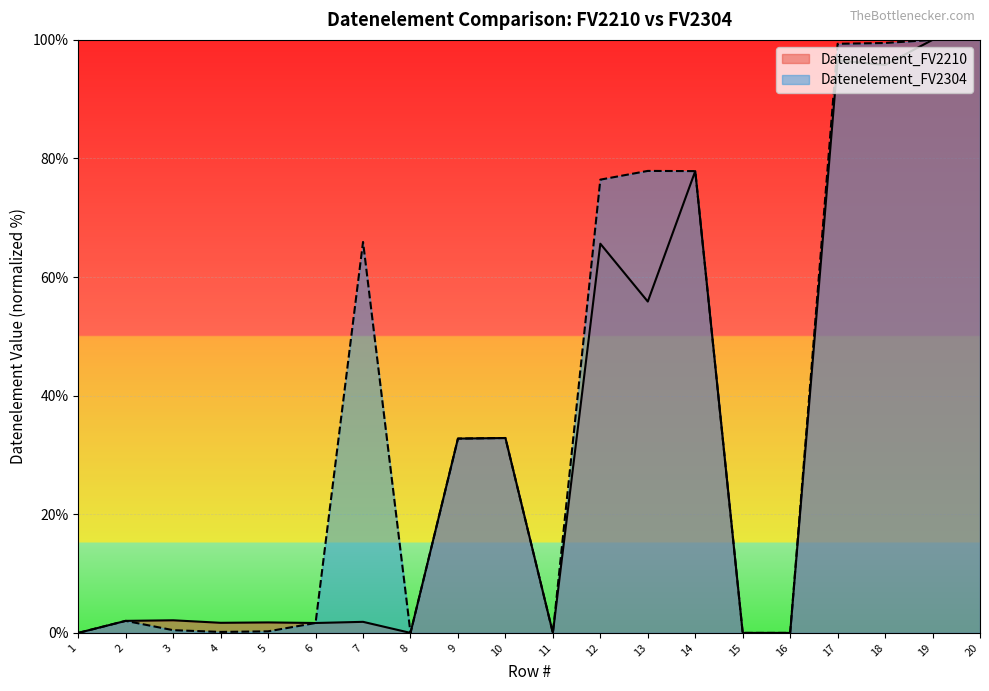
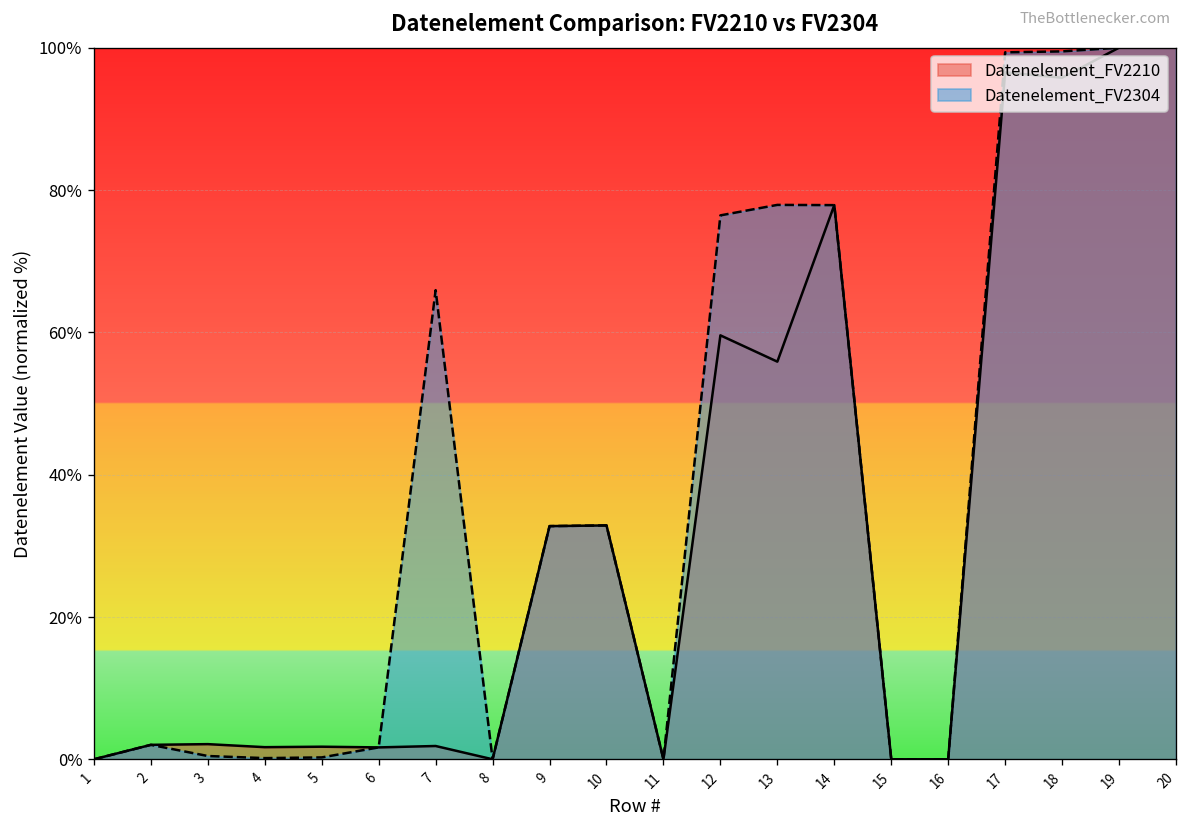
Datenelement_FV2210, 12: 66% -> 60%
